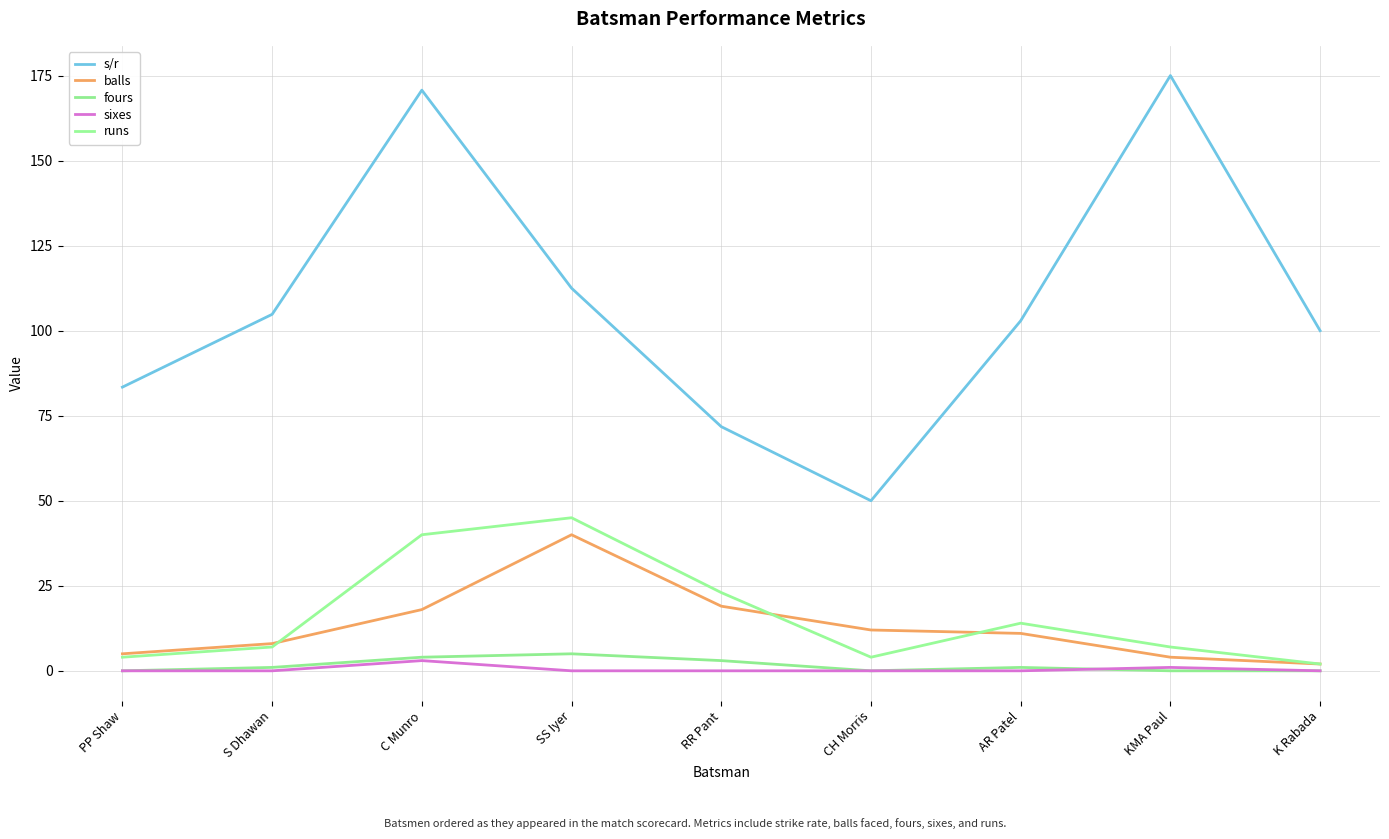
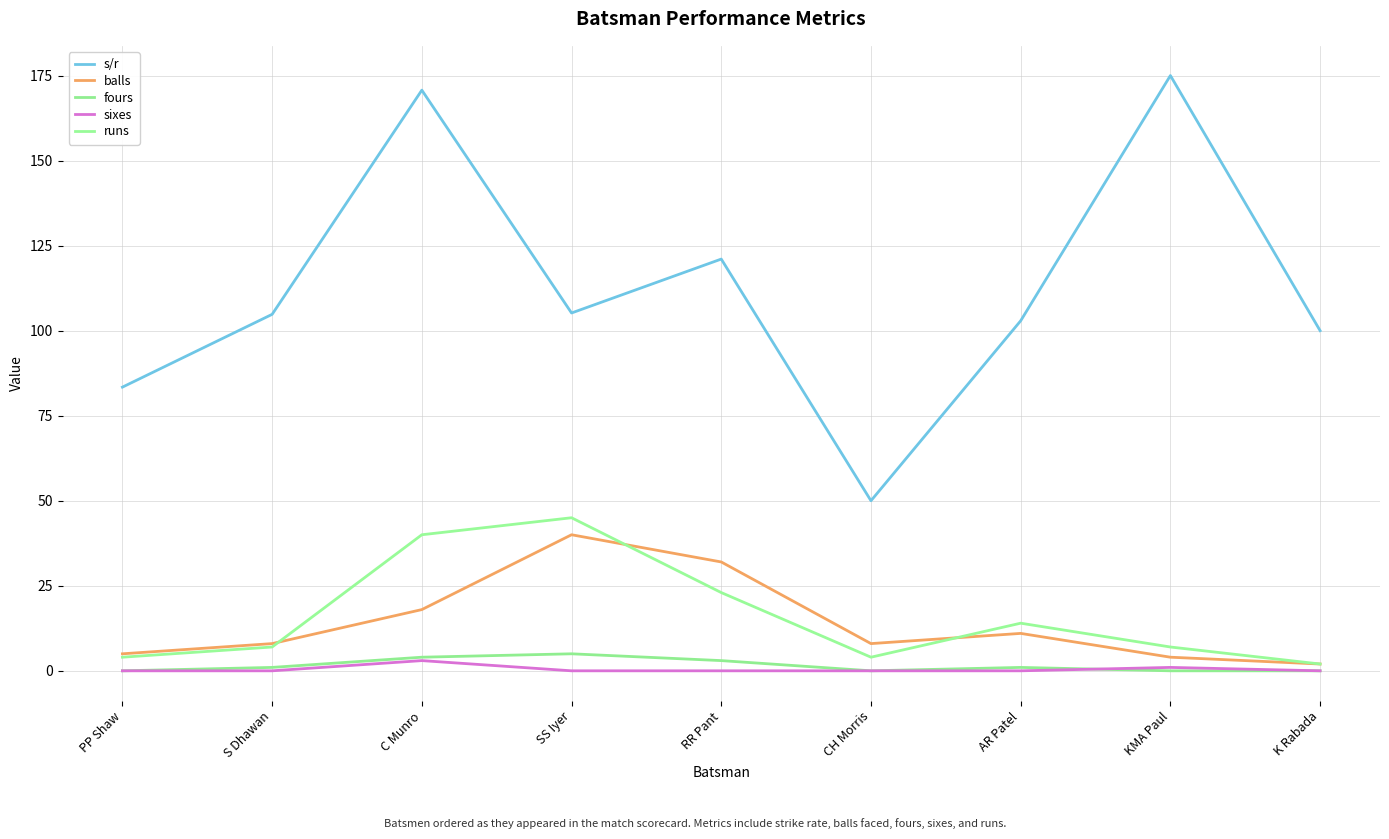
s/r, SS Iyer: 113 -> 105
s/r, RR Pant: 72 -> 121
balls, RR Pant: 19 -> 32
balls, CH Morris: 12 -> 8
